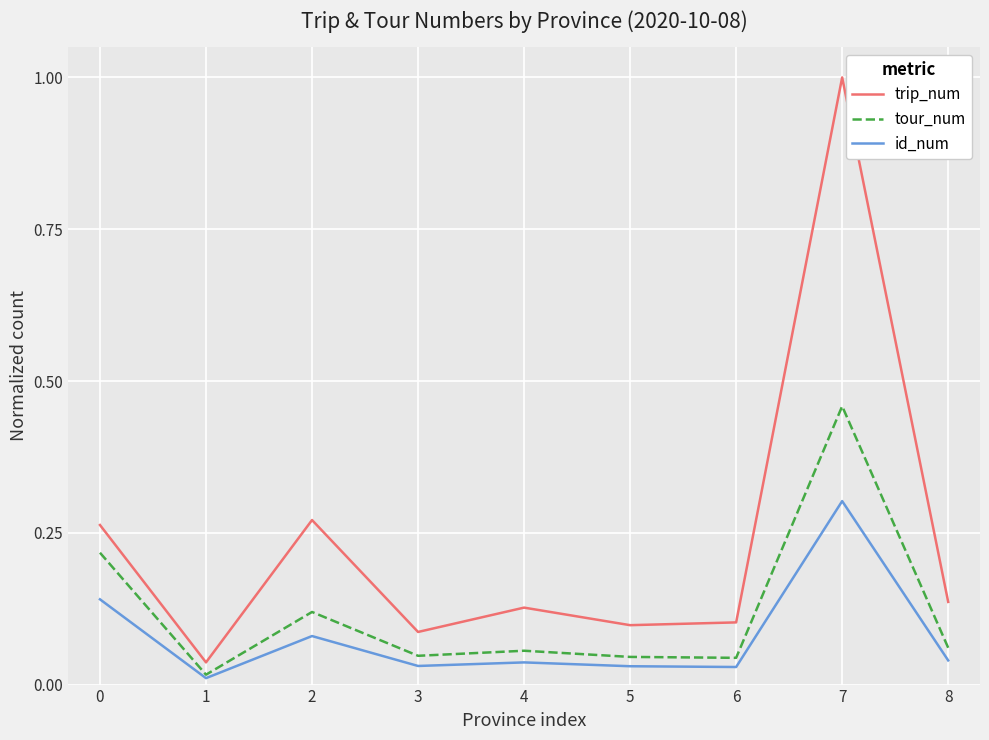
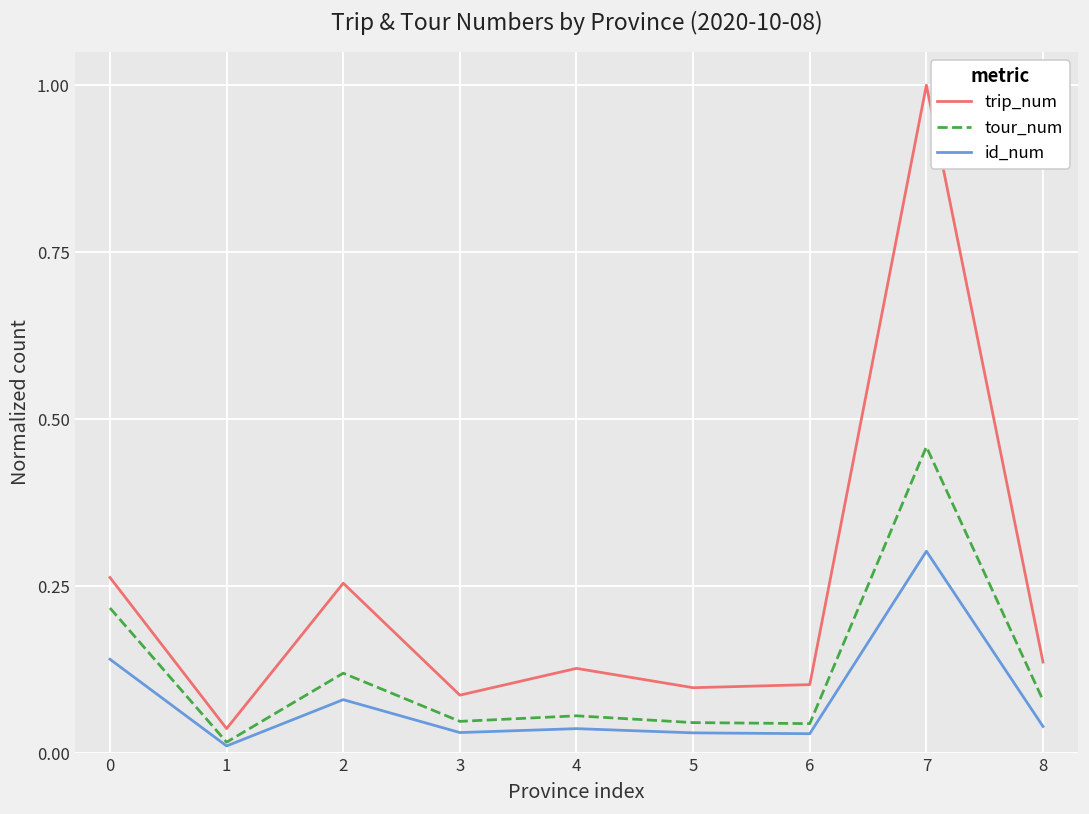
trip_num, 2: 0.27 -> 0.25
tour_num, 8: 0.06 -> 0.08
